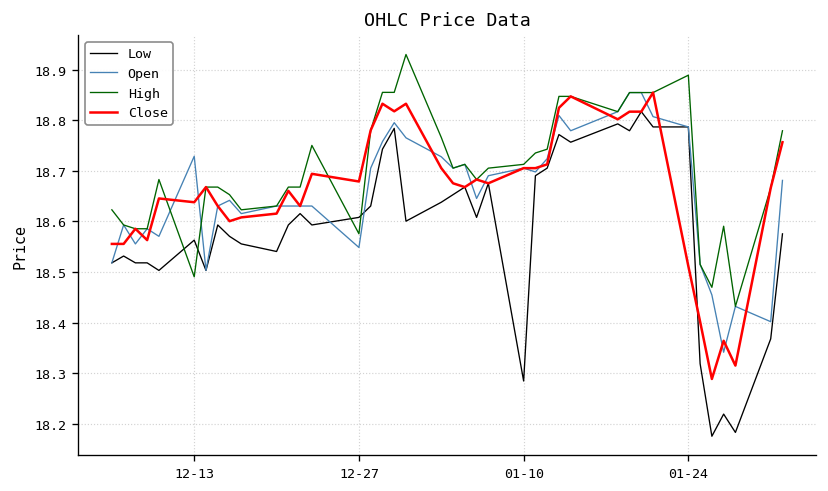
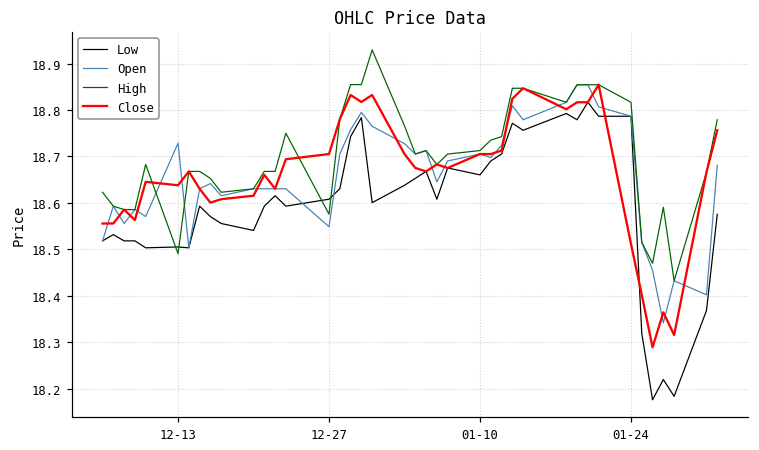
Low, 12-13: 18.56 -> 18.51
Close, 12-27: 18.68 -> 18.71
Low, 01-10: 18.28 -> 18.66
High, 01-24: 18.89 -> 18.82
